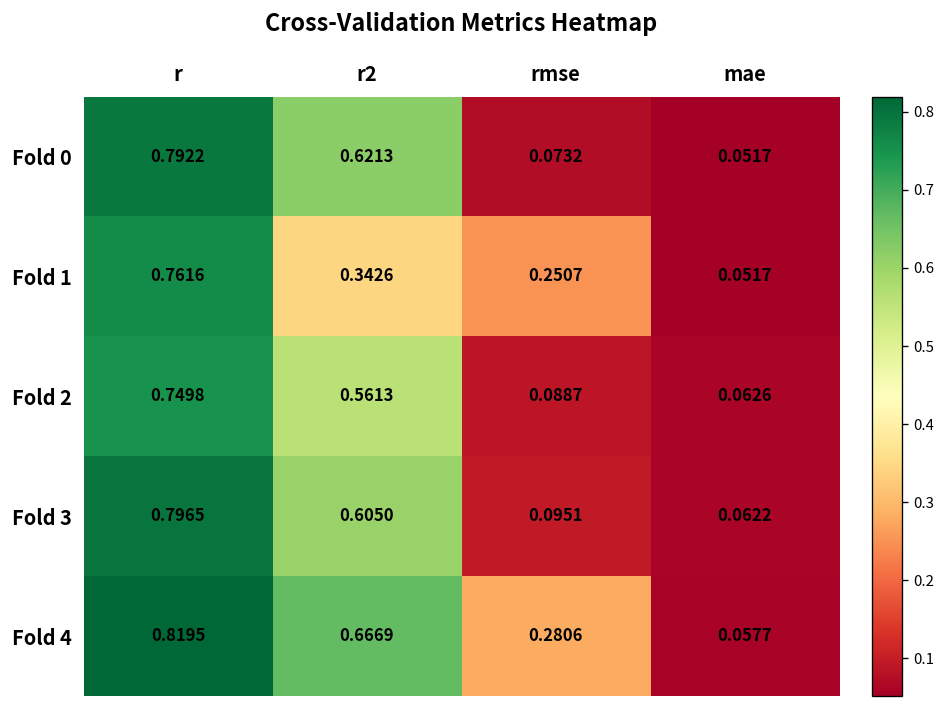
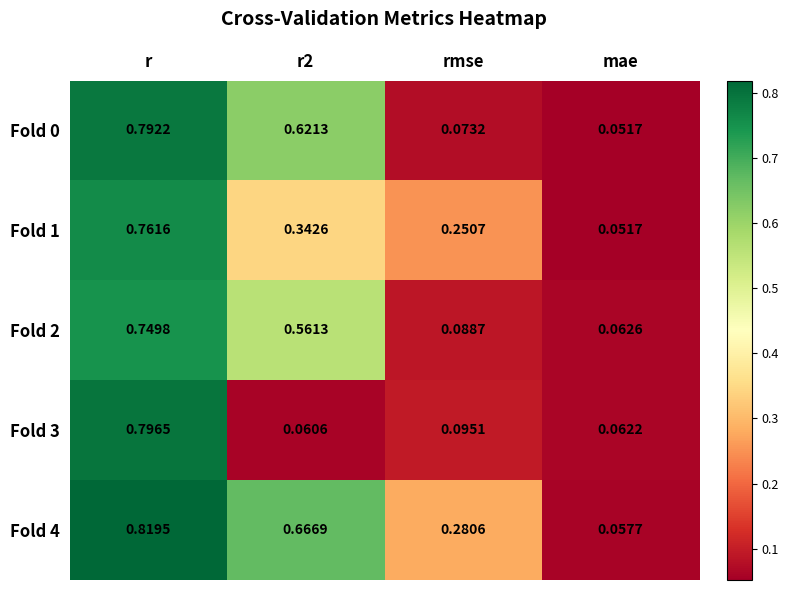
Fold 3, r2: 0.6050 -> 0.0606
